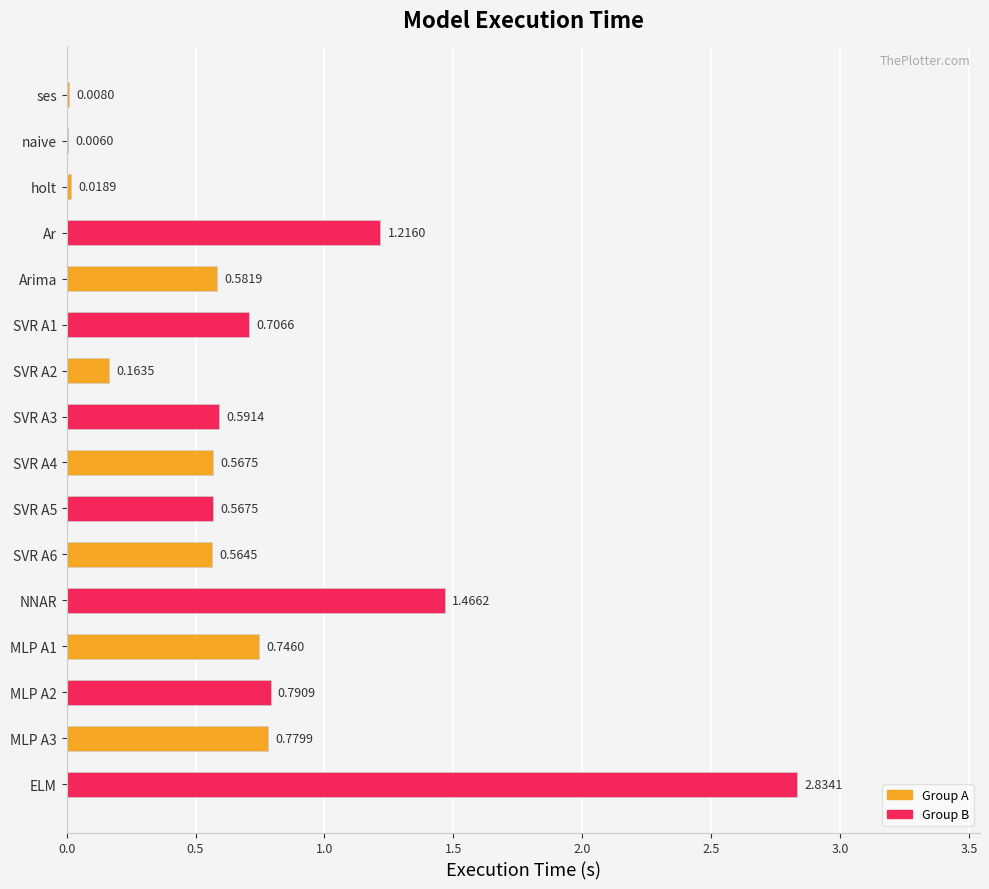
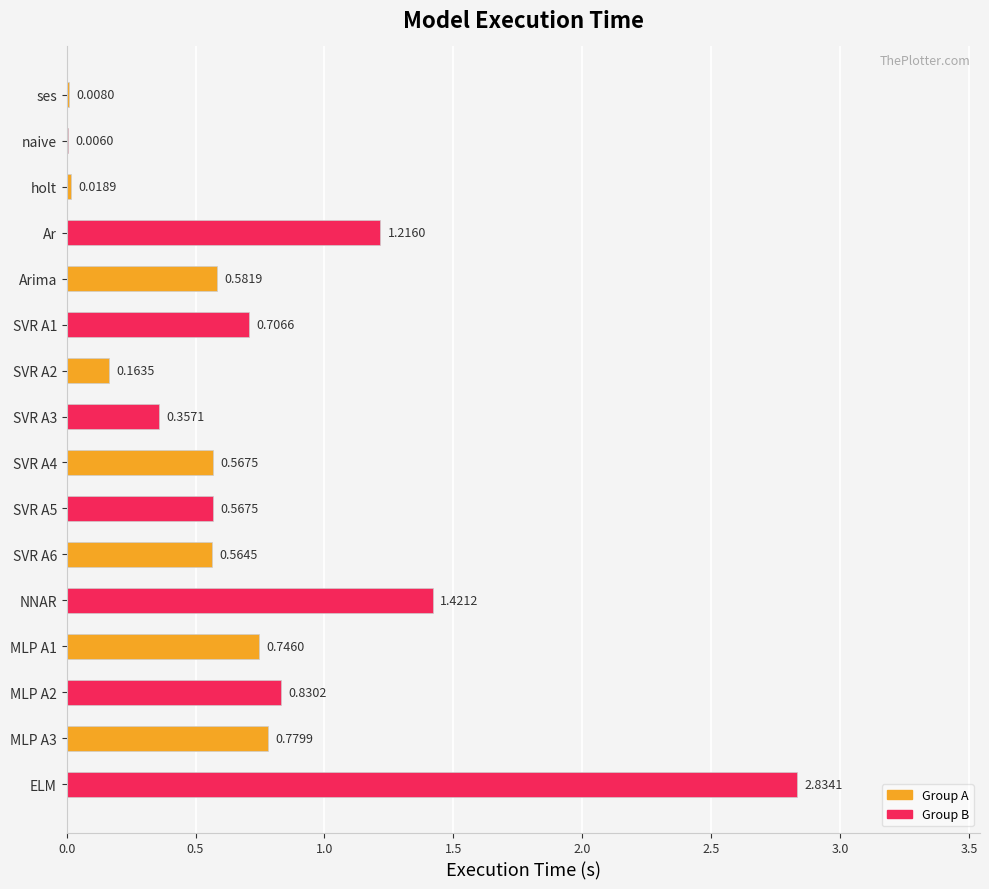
SVR A3: 0.5914 -> 0.3571
NNAR: 1.4662 -> 1.4212
MLP A2: 0.7909 -> 0.8302
